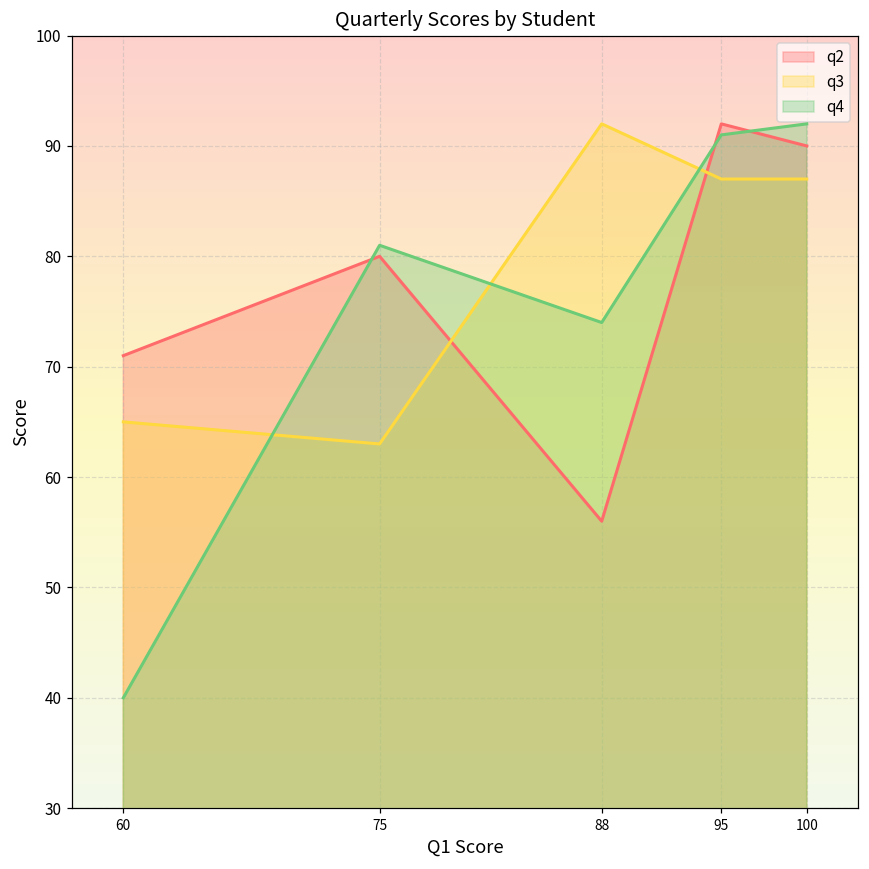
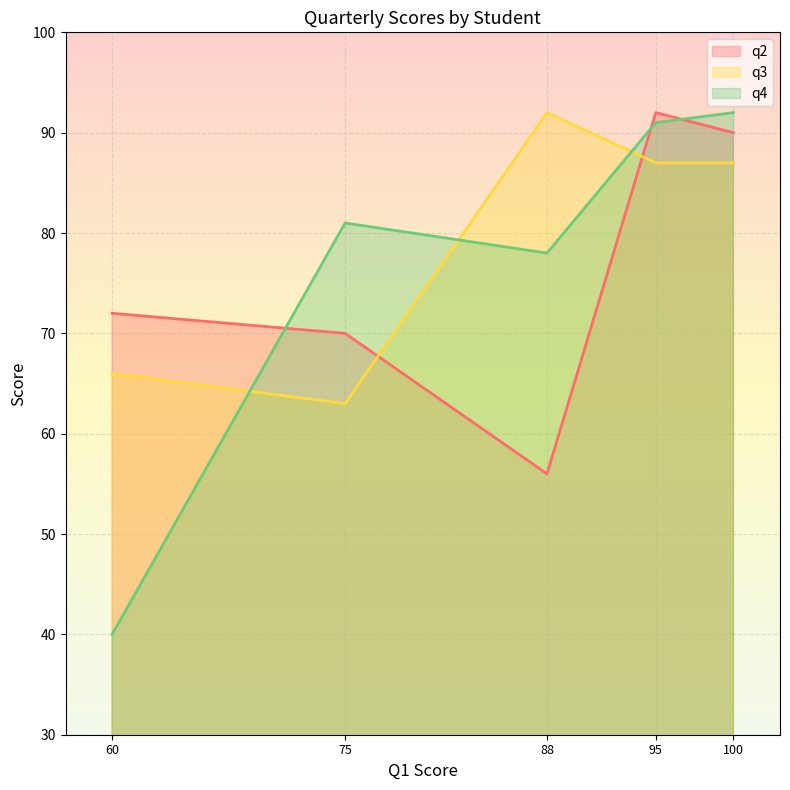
q2, 60: 71 -> 72
q3, 60: 65 -> 66
q2, 75: 80 -> 70
q4, 88: 74 -> 78
